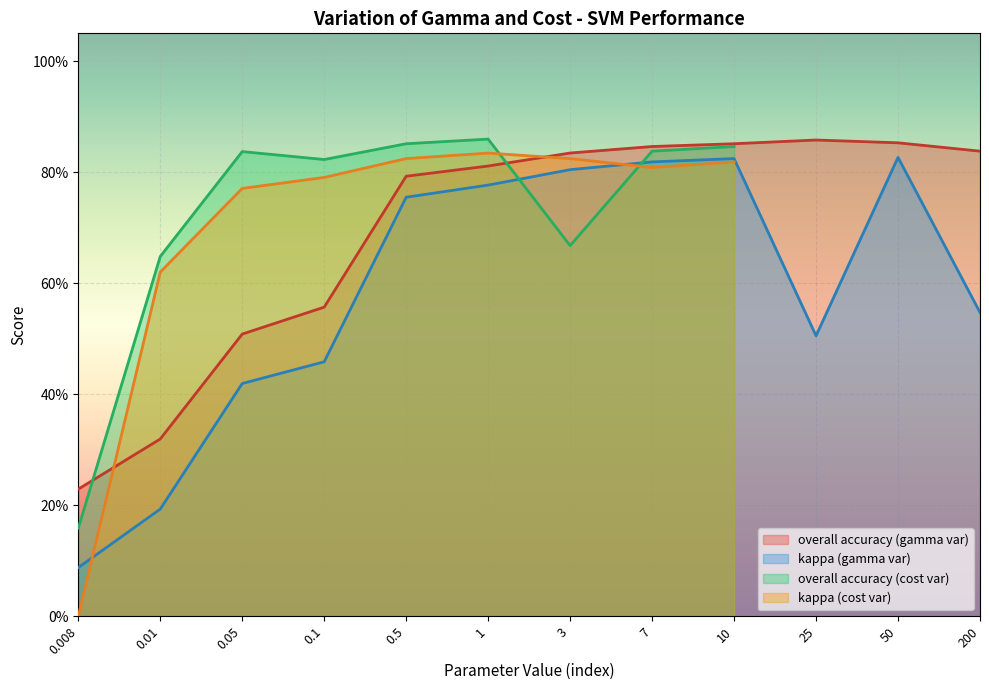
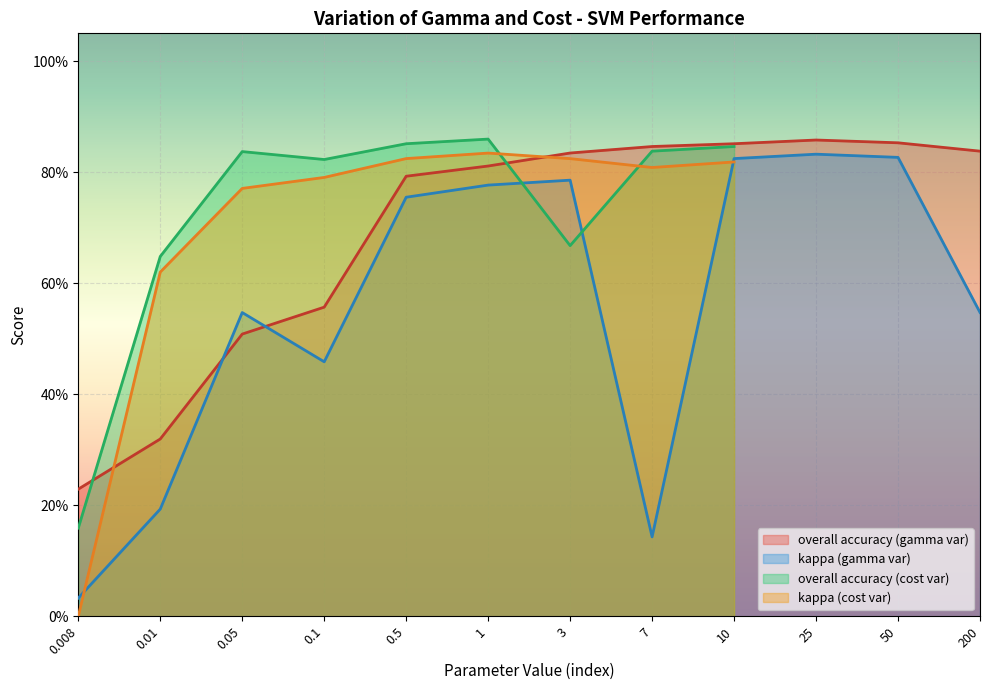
kappa (gamma var), 0.008: 9% -> 3%
kappa (gamma var), 0.05: 42% -> 55%
kappa (gamma var), 3: 80% -> 79%
kappa (gamma var), 7: 82% -> 14%
kappa (gamma var), 25: 51% -> 83%
